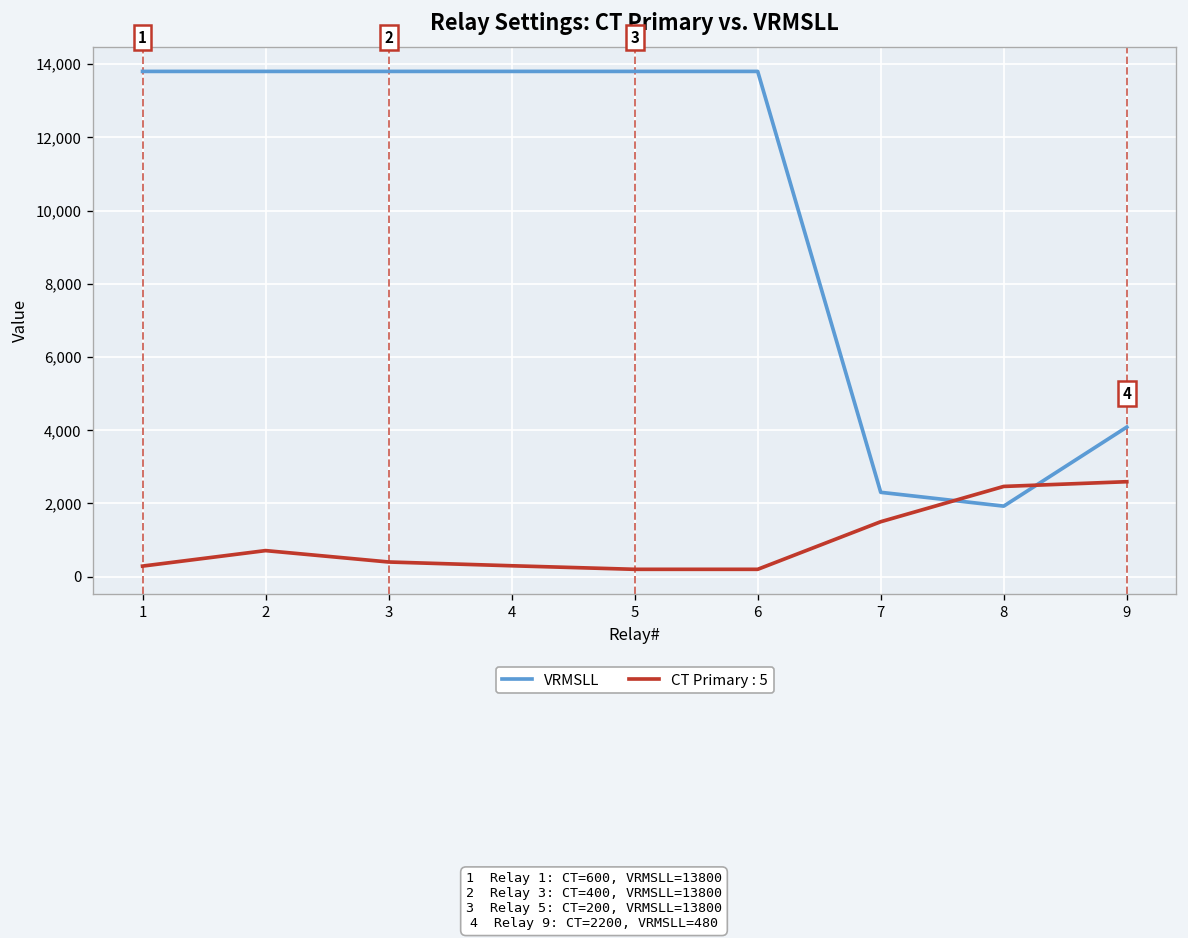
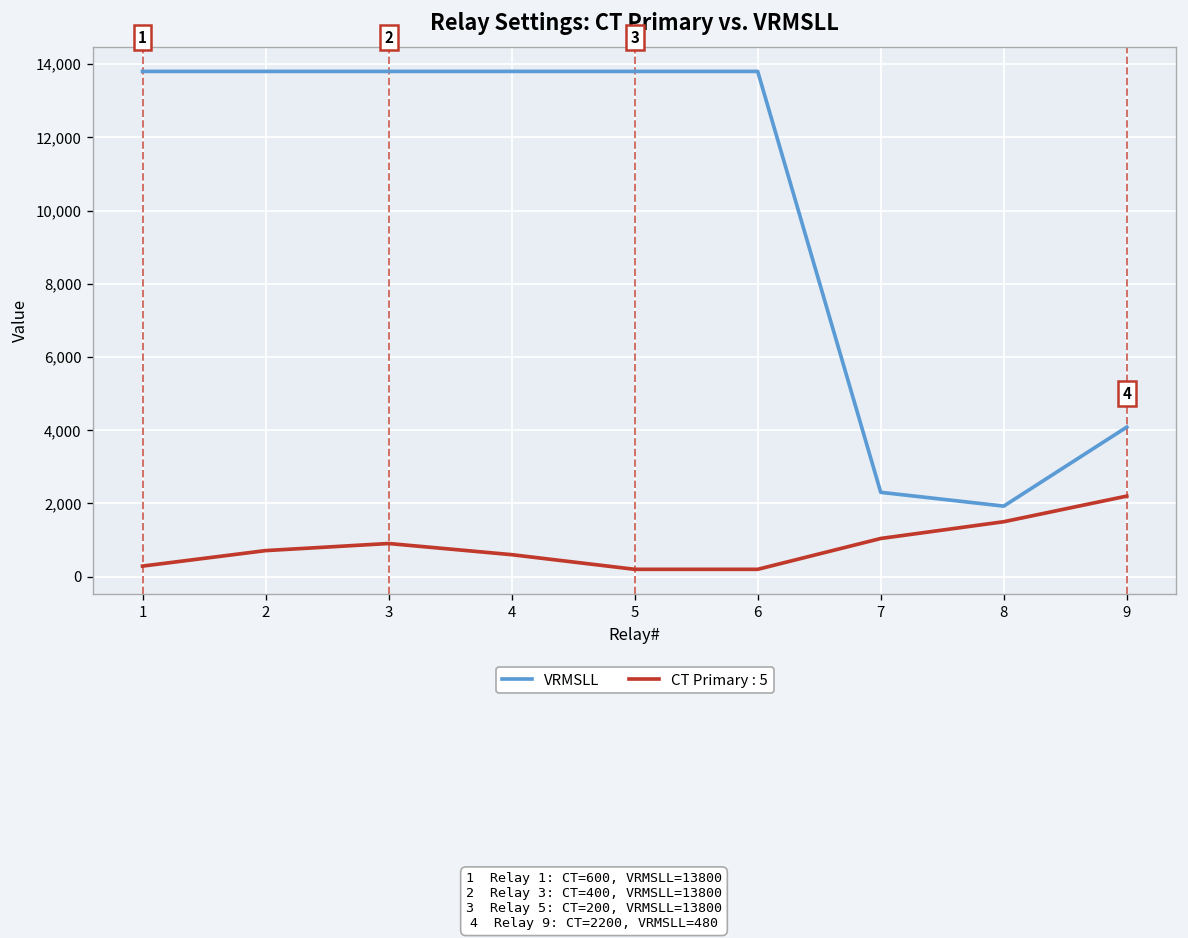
CT Primary : 5, 3: 400 -> 900
CT Primary : 5, 4: 300 -> 600
CT Primary : 5, 7: 1,500 -> 1,000
CT Primary : 5, 8: 2,500 -> 1,500
CT Primary : 5, 9: 2,600 -> 2,200
